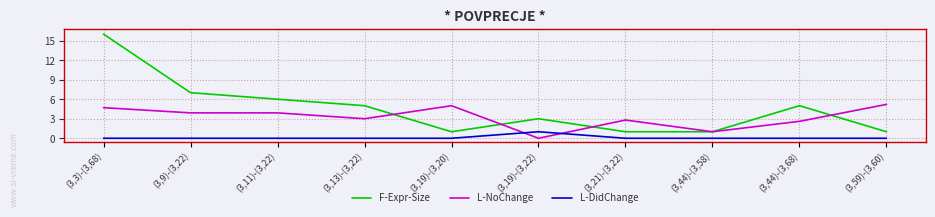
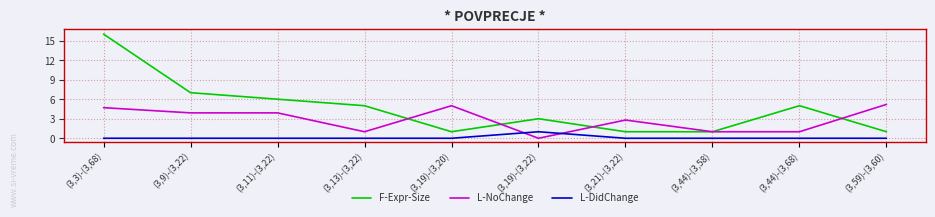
L-NoChange, (3,13)-(3,22): 3 -> 1
L-NoChange, (3,44)-(3,68): 3 -> 1
